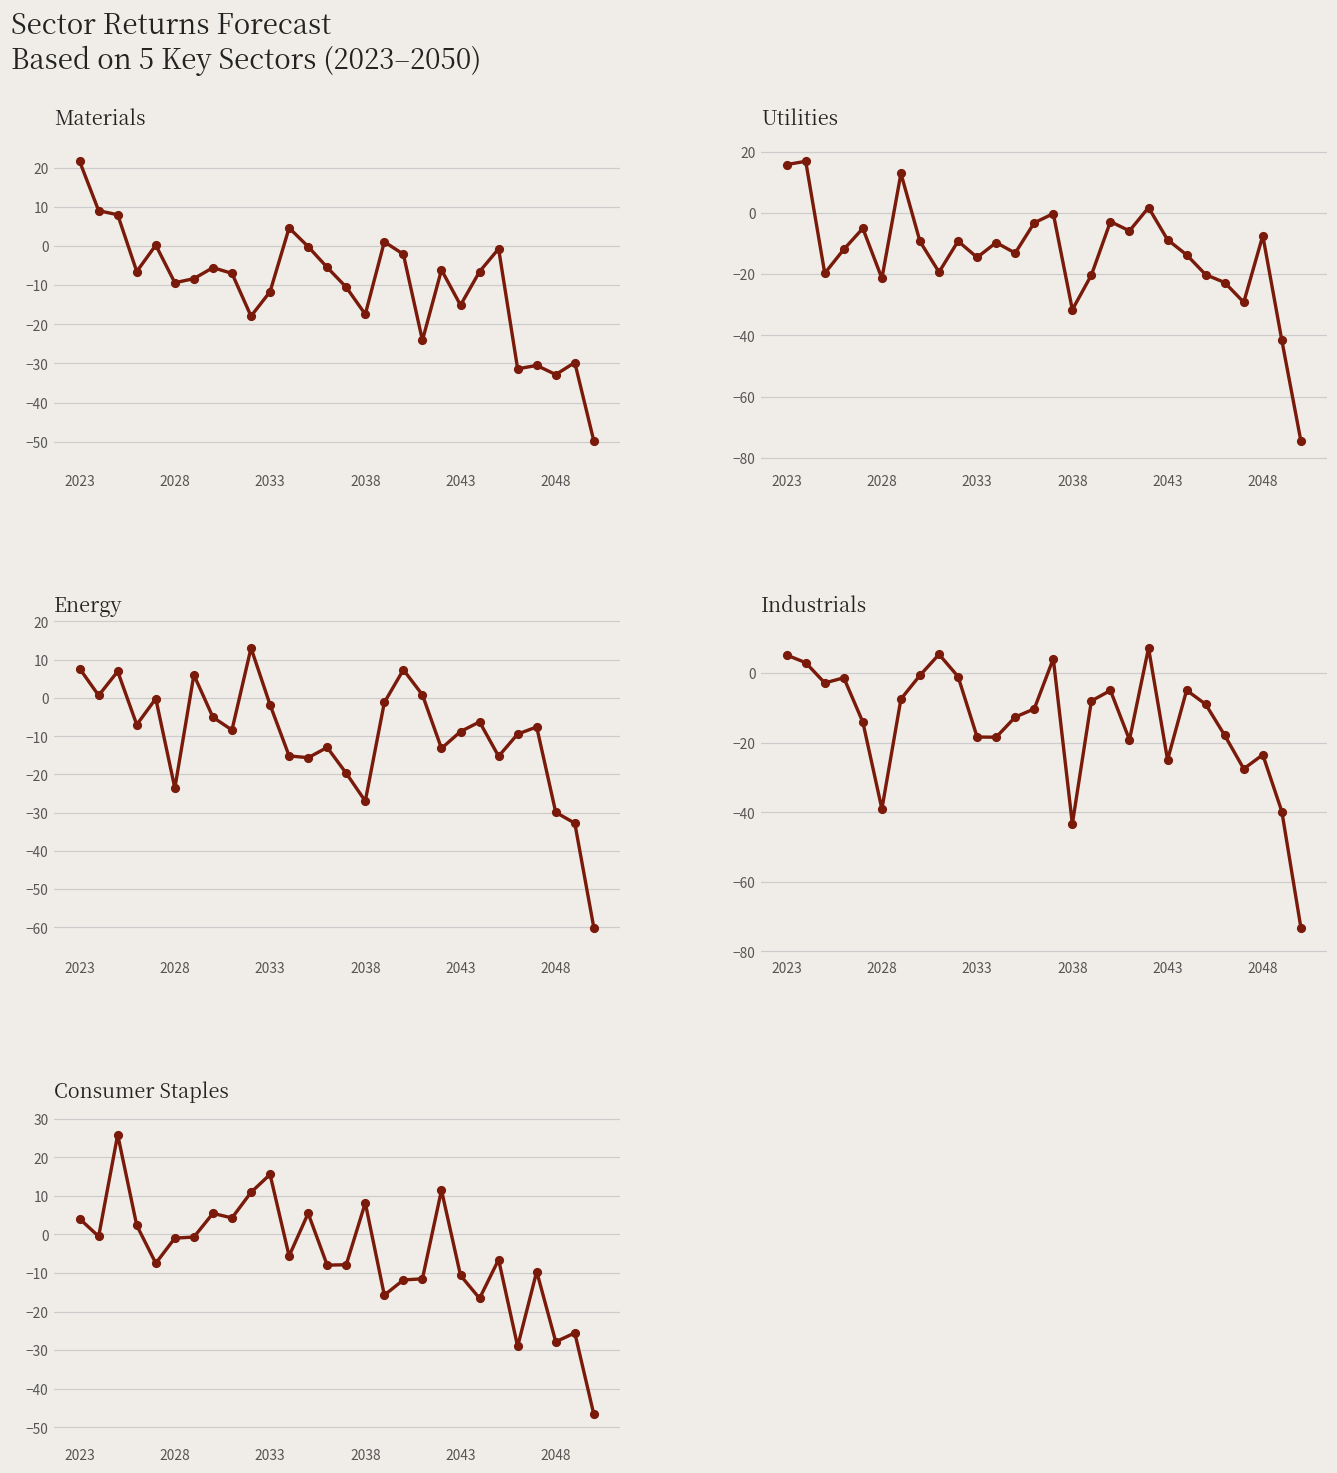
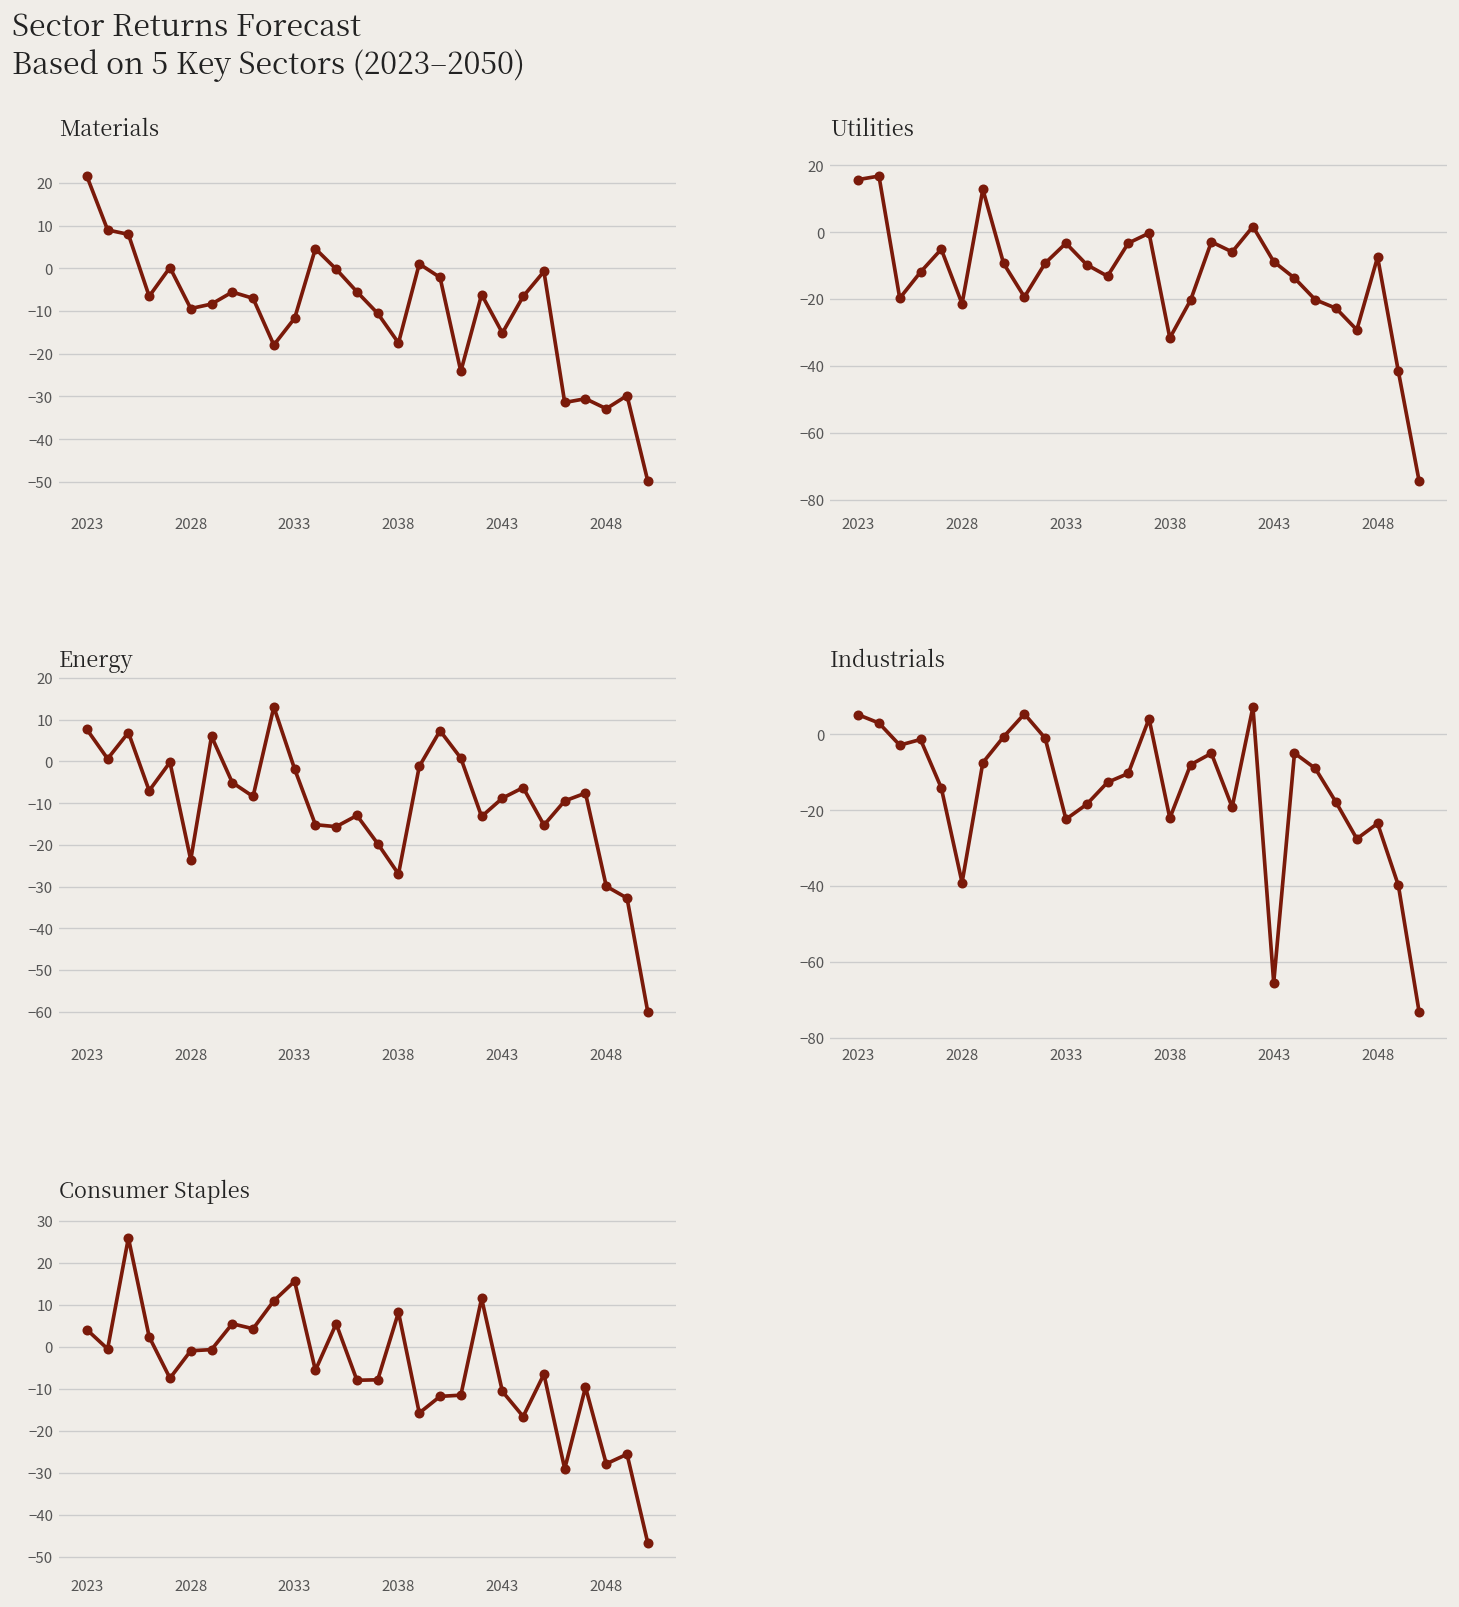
Utilities, 2033: -15 -> -3
Industrials, 2033: -18 -> -22
Industrials, 2038: -43 -> -22
Industrials, 2043: -25 -> -65
